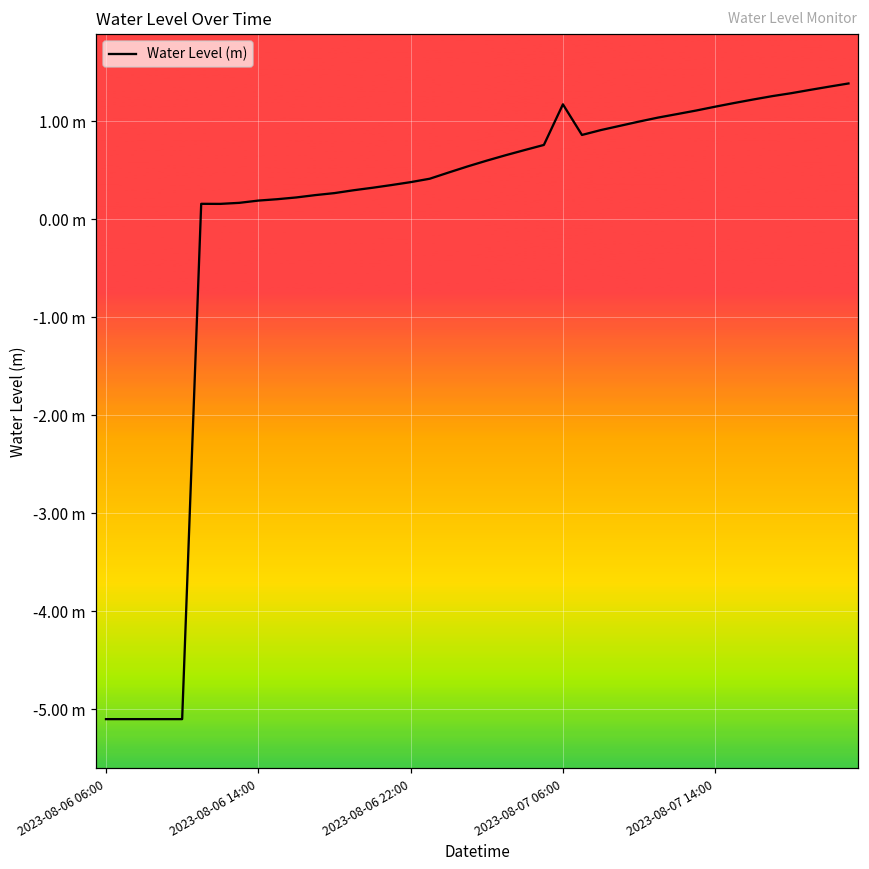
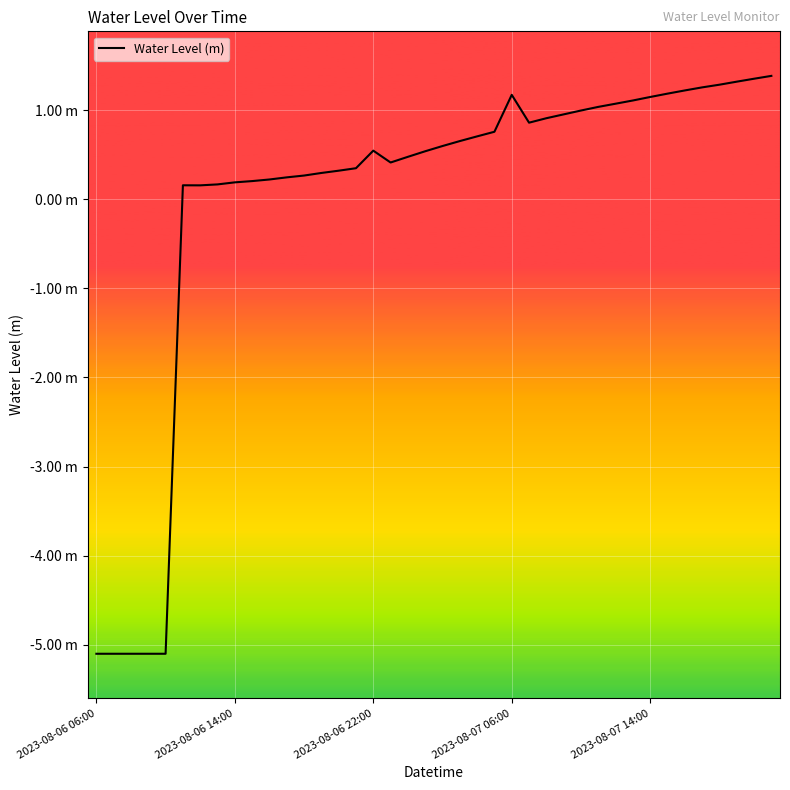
2023-08-06 22:00: 0.4 m -> 0.5 m
